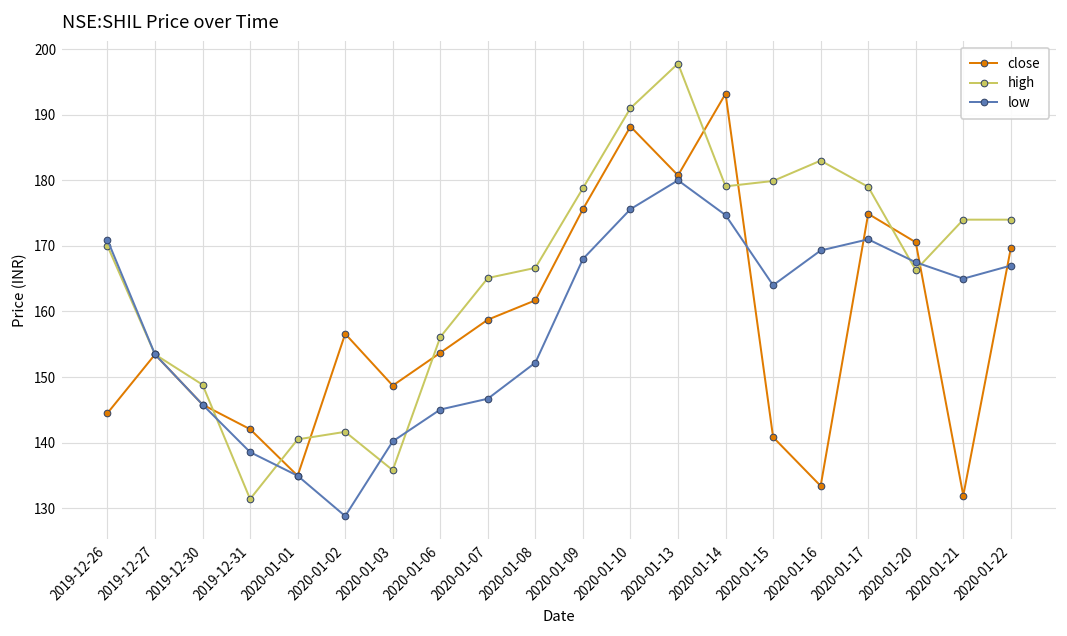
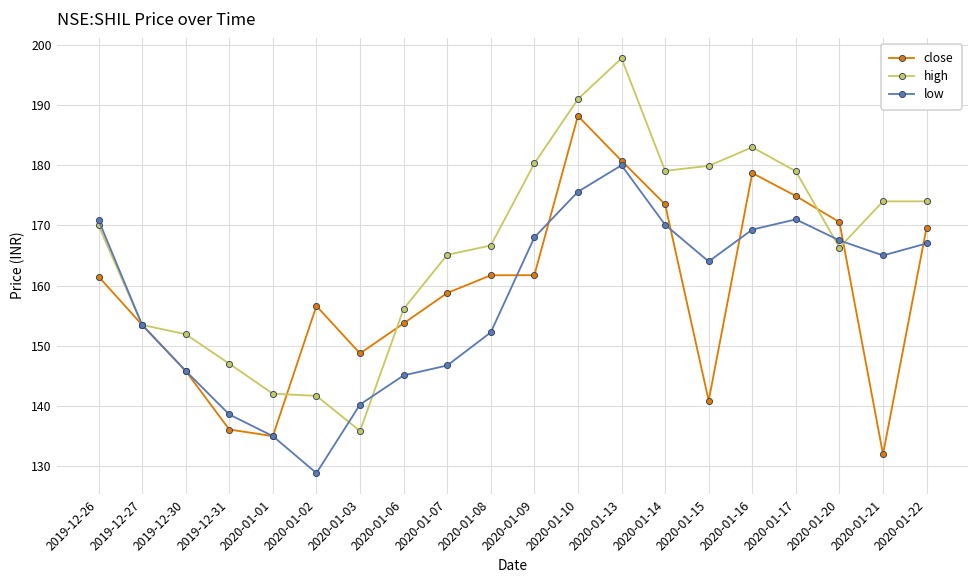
close, 2019-12-26: 145 -> 162
high, 2019-12-30: 149 -> 152
close, 2019-12-31: 142 -> 136
high, 2019-12-31: 131 -> 147
high, 2020-01-01: 141 -> 142
close, 2020-01-09: 176 -> 162
high, 2020-01-09: 179 -> 180
close, 2020-01-14: 193 -> 174
low, 2020-01-14: 175 -> 170
close, 2020-01-16: 133 -> 179
